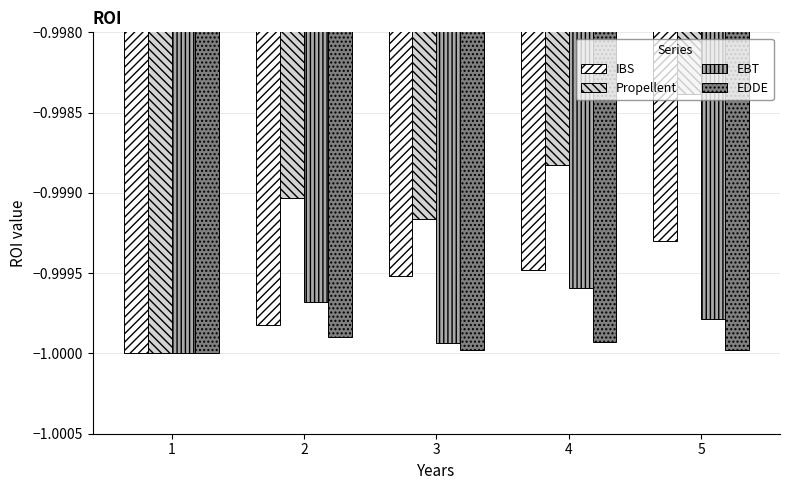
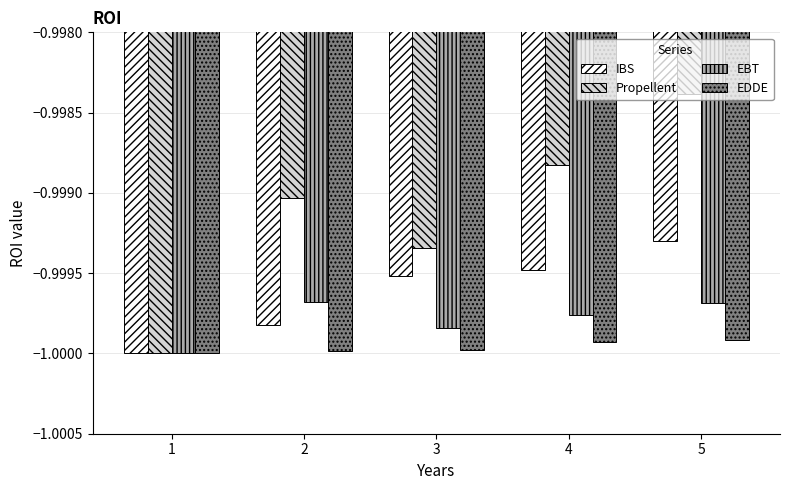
EDDE, 2: -0.99990 -> -0.99998
Propellent, 3: -0.99916 -> -0.99934
EBT, 3: -0.99993 -> -0.99984
EBT, 4: -0.99959 -> -0.99976
EBT, 5: -0.99979 -> -0.99969
EDDE, 5: -0.99998 -> -0.99992
